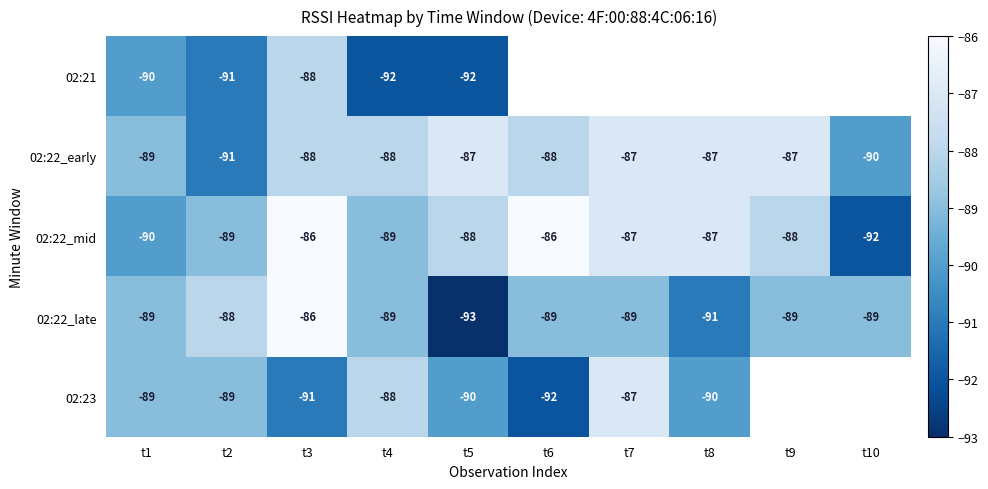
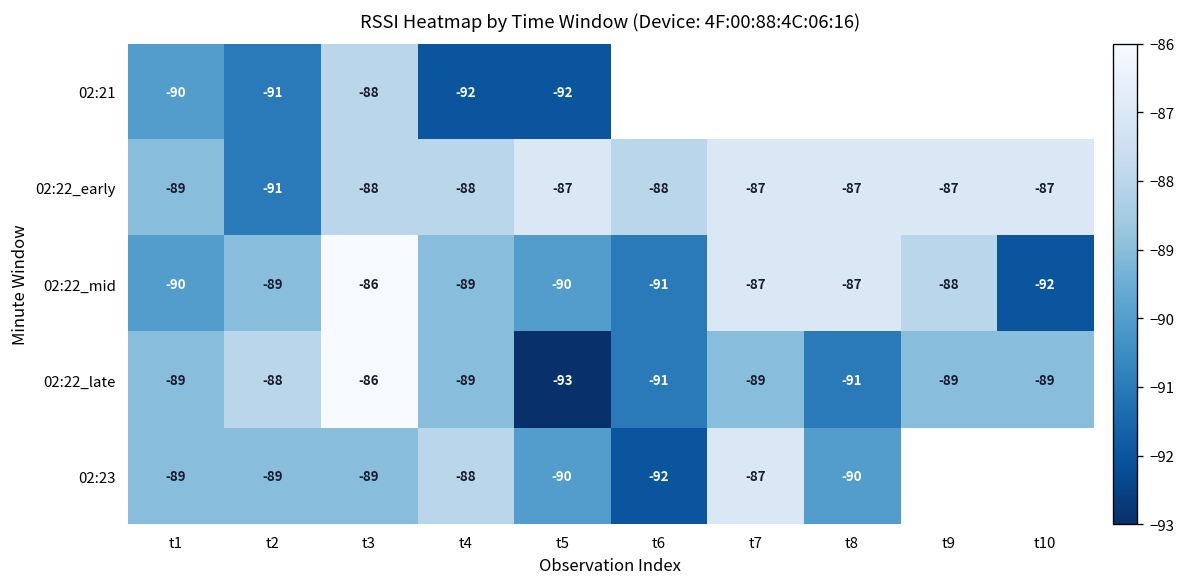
02:22_early, t10: -90 -> -87
02:22_mid, t5: -88 -> -90
02:22_mid, t6: -86 -> -91
02:22_late, t6: -89 -> -91
02:23, t3: -91 -> -89
